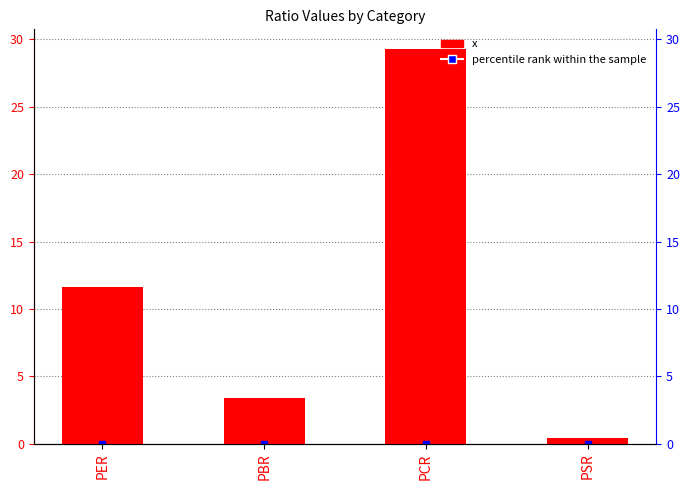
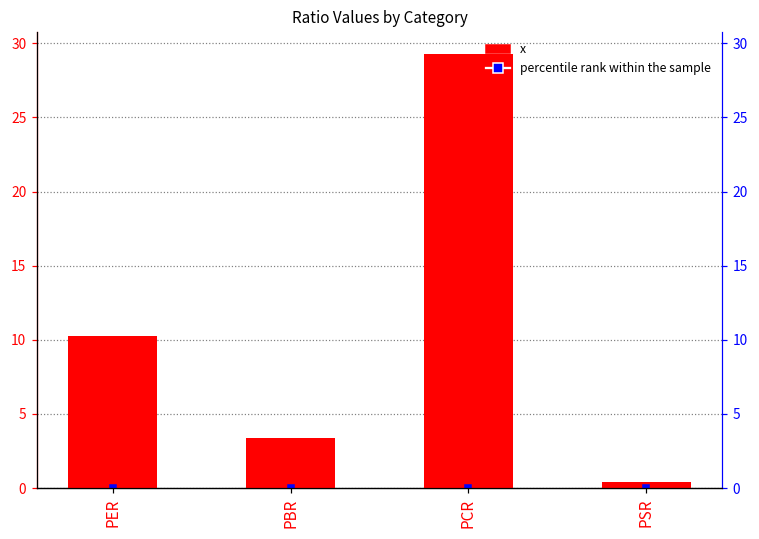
x, PER: 11.6 -> 10.3
